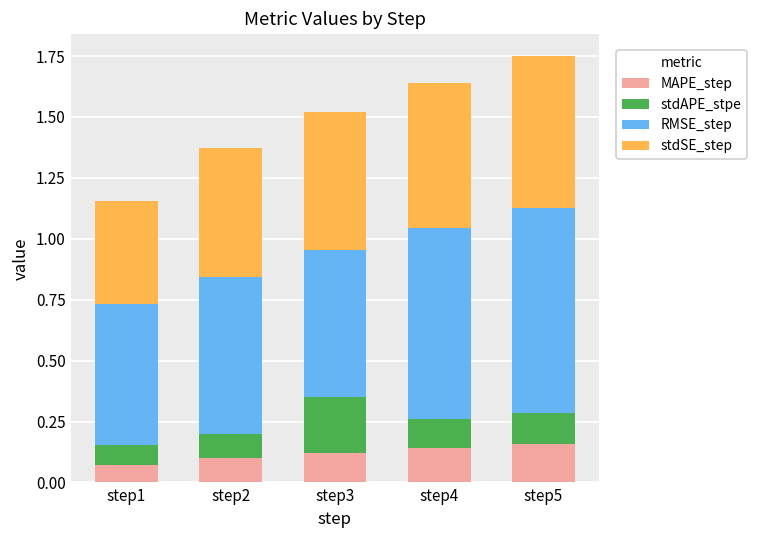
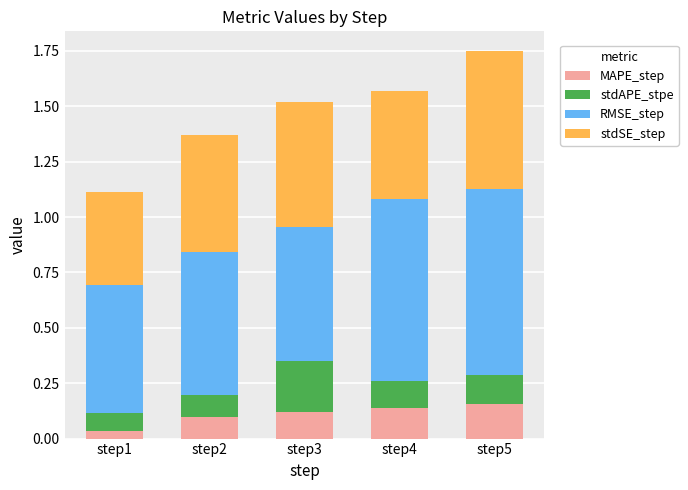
MAPE_step, step1: 0.07 -> 0.03
RMSE_step, step4: 0.78 -> 0.82
stdSE_step, step4: 0.60 -> 0.49
